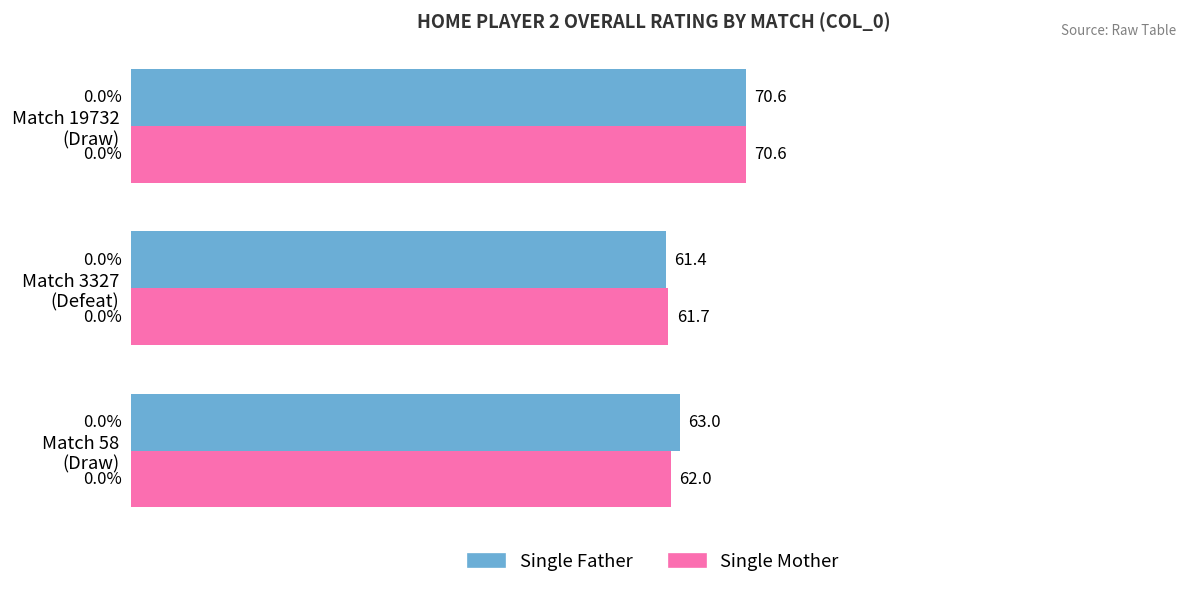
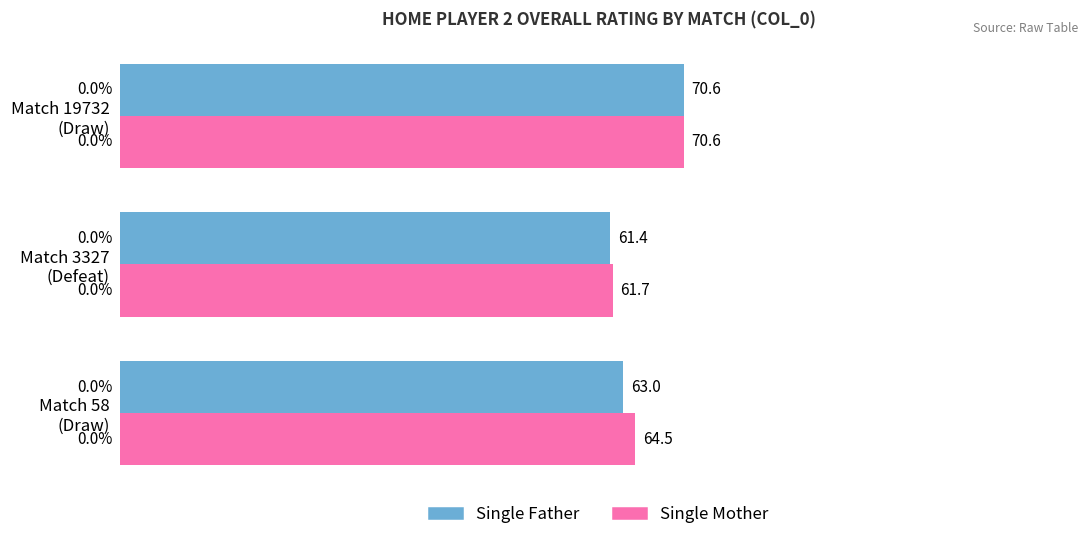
Single Mother, Match 58 (Draw): 62.0 -> 64.5
